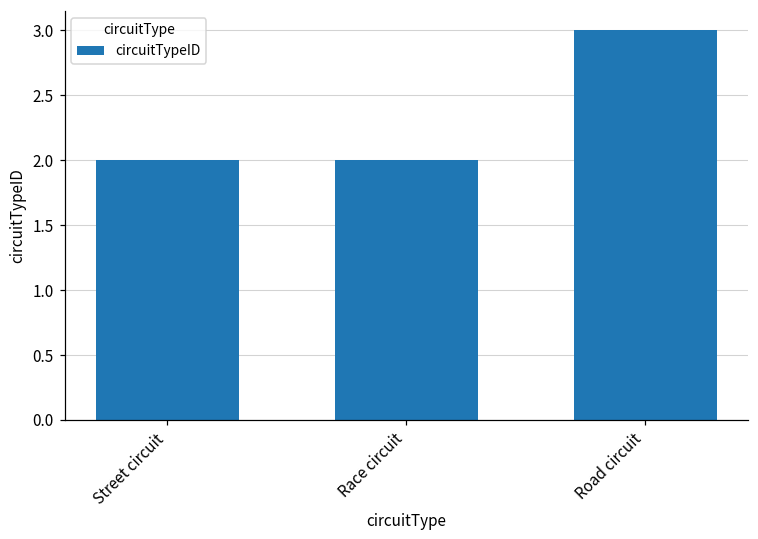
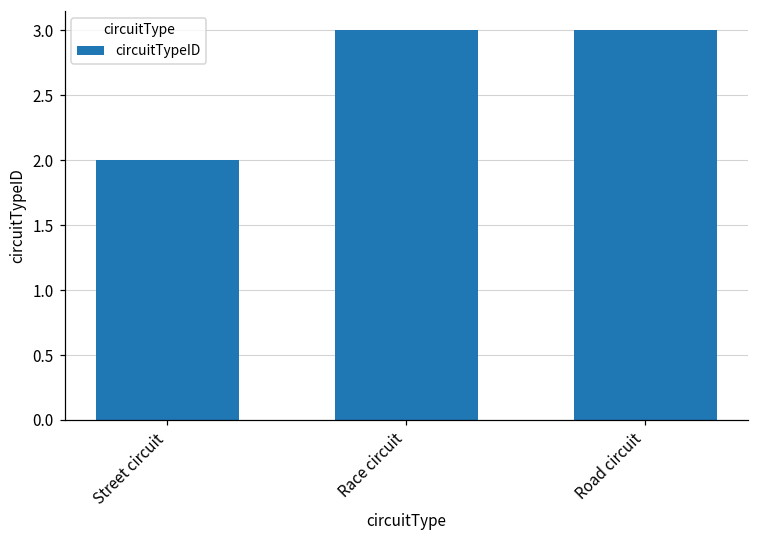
Race circuit: 2 -> 3
